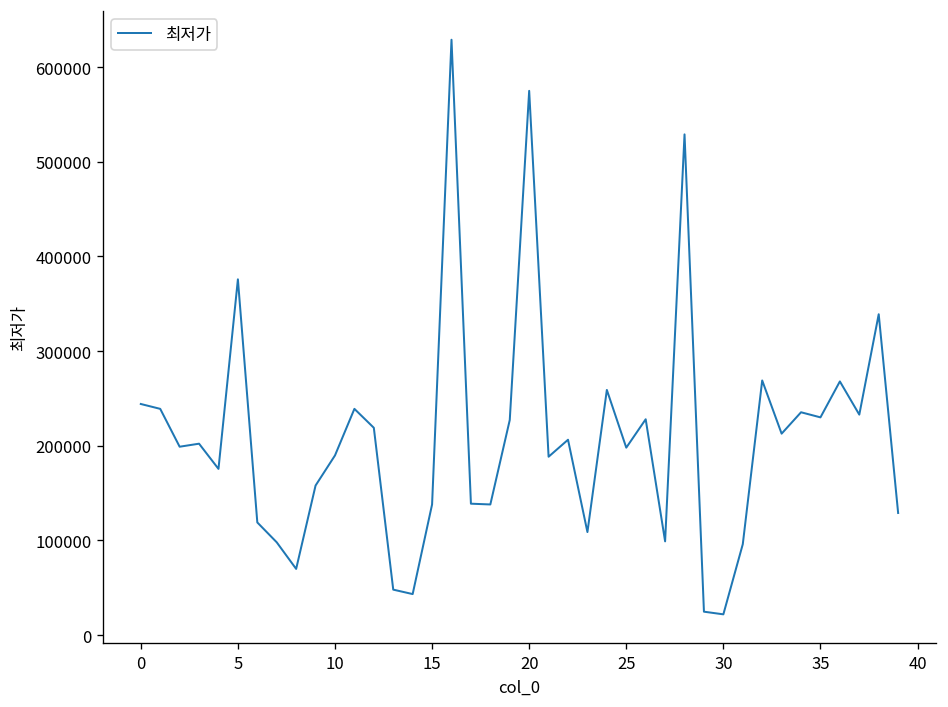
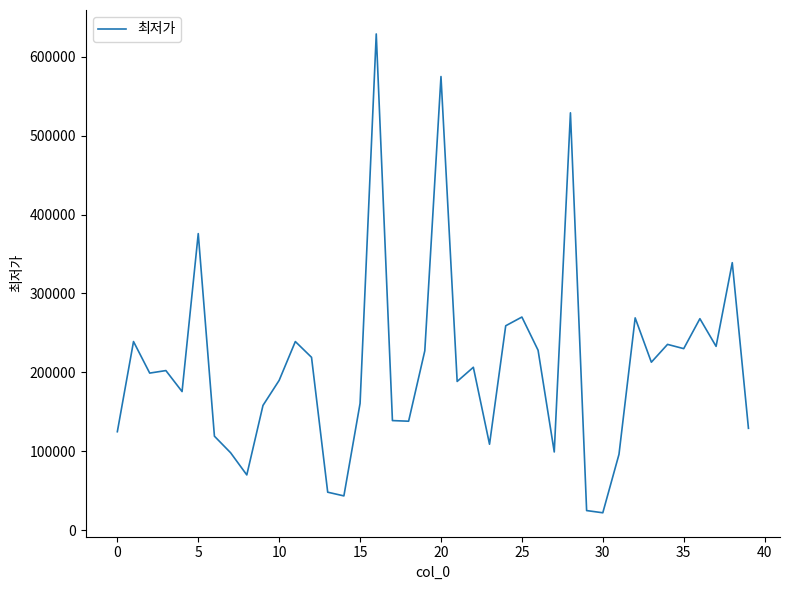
0: 240000 -> 120000
15: 140000 -> 160000
25: 200000 -> 270000
